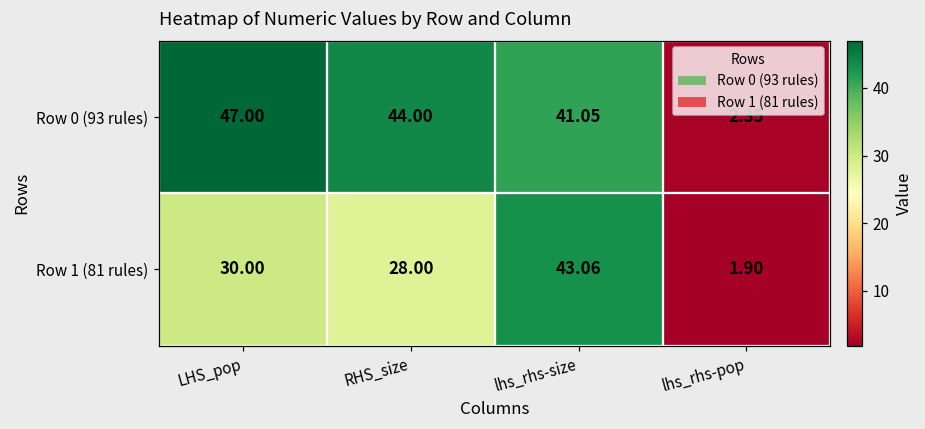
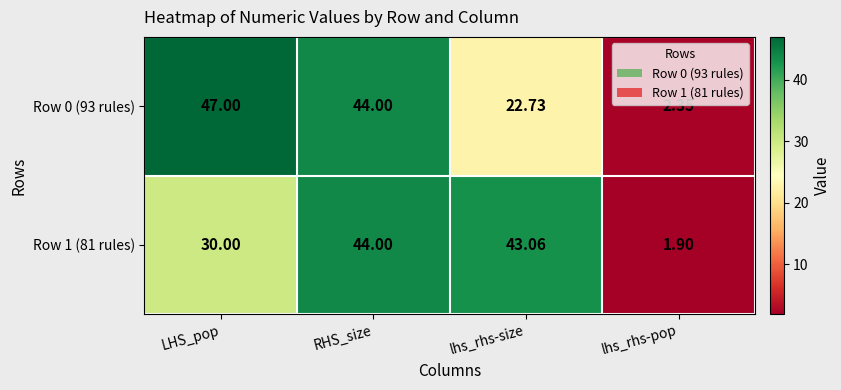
Row 0 (93 rules), lhs_rhs-size: 41.05 -> 22.73
Row 1 (81 rules), RHS_size: 28.00 -> 44.00
